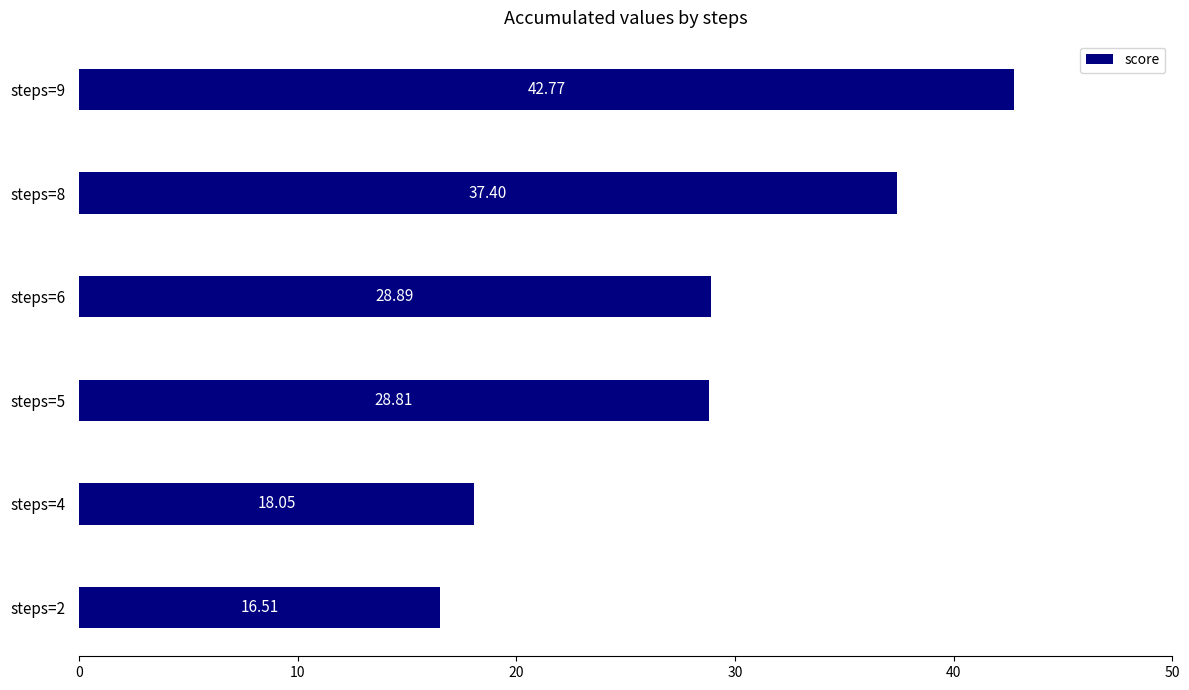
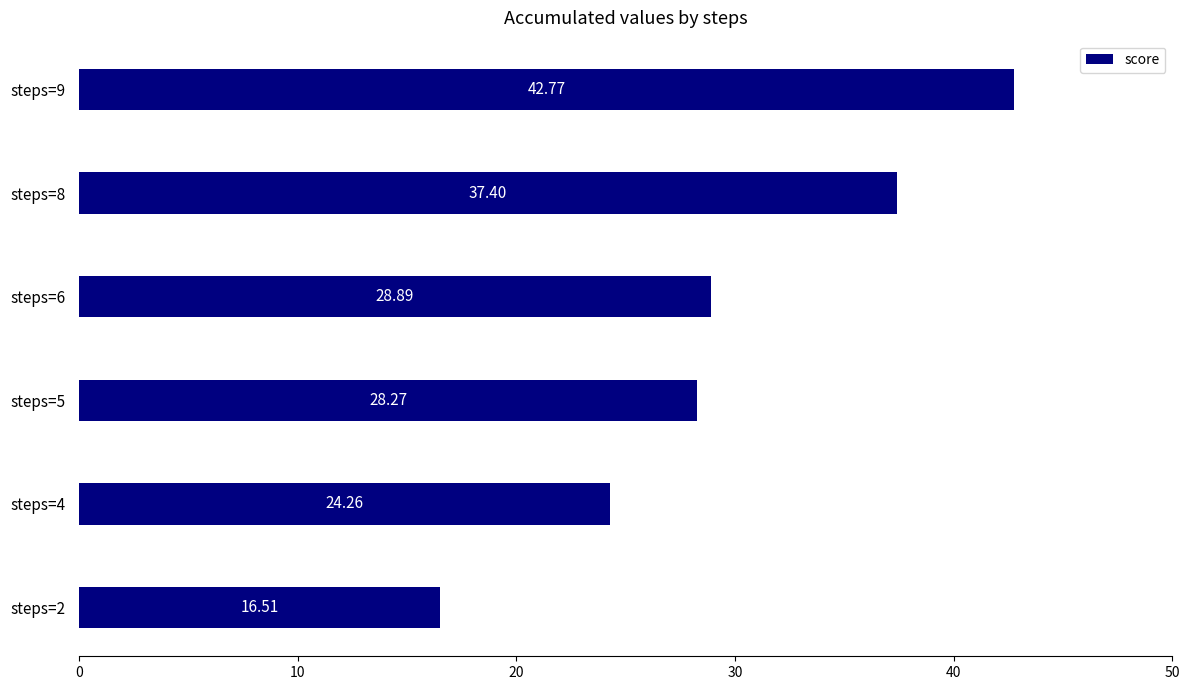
steps=5: 28.81 -> 28.27
steps=4: 18.05 -> 24.26
